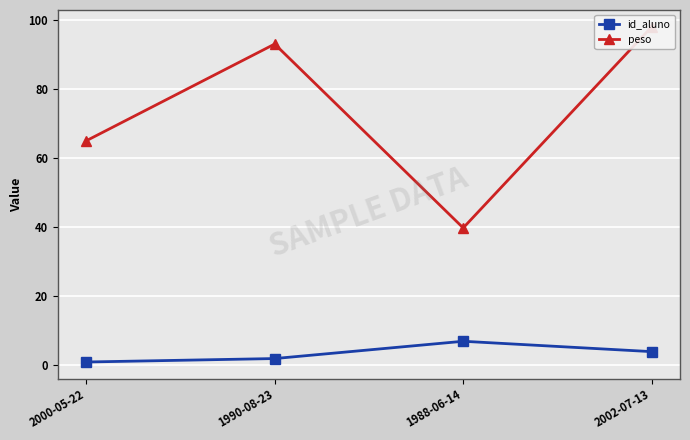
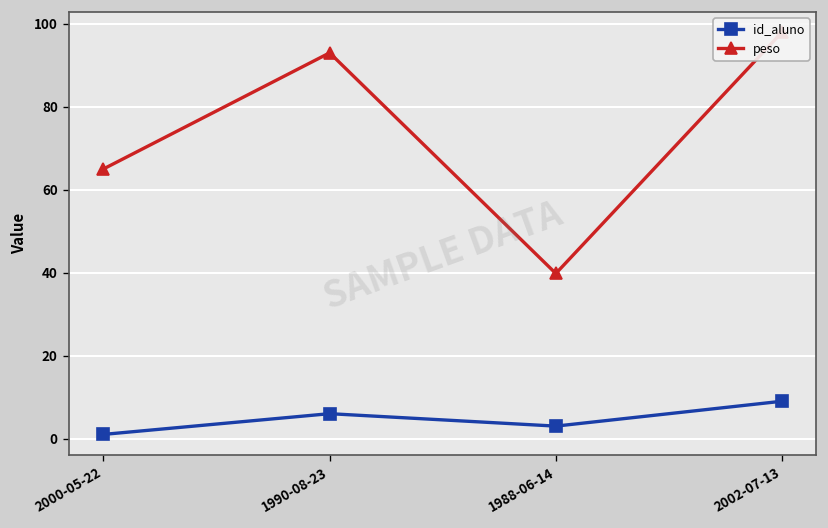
id_aluno, 1990-08-23: 2 -> 6
id_aluno, 1988-06-14: 7 -> 3
id_aluno, 2002-07-13: 4 -> 9
